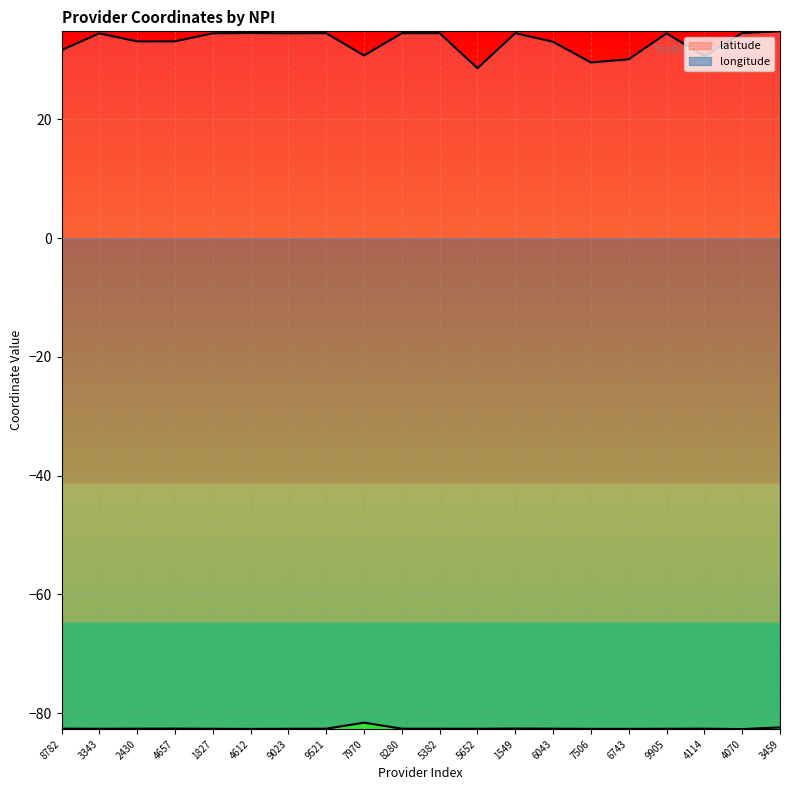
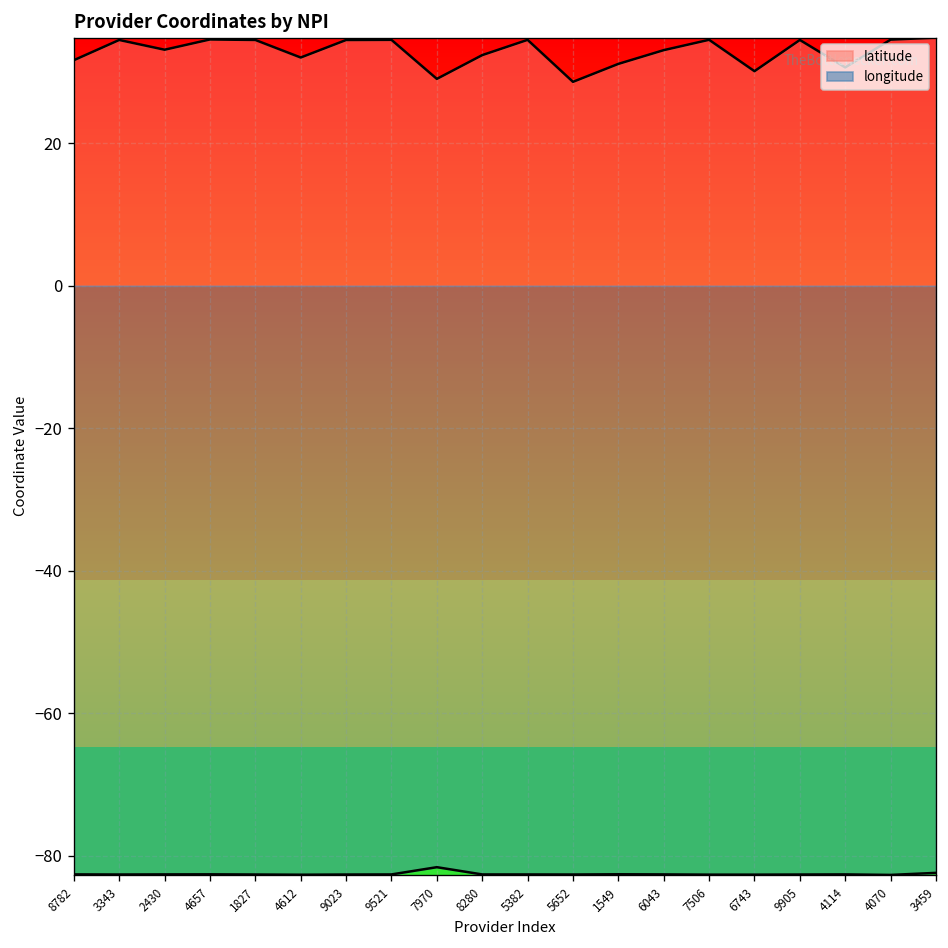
latitude, 4657: 33 -> 35
latitude, 4612: 35 -> 32
latitude, 7970: 31 -> 29
latitude, 8280: 35 -> 32
latitude, 1549: 35 -> 31
latitude, 7506: 30 -> 35
